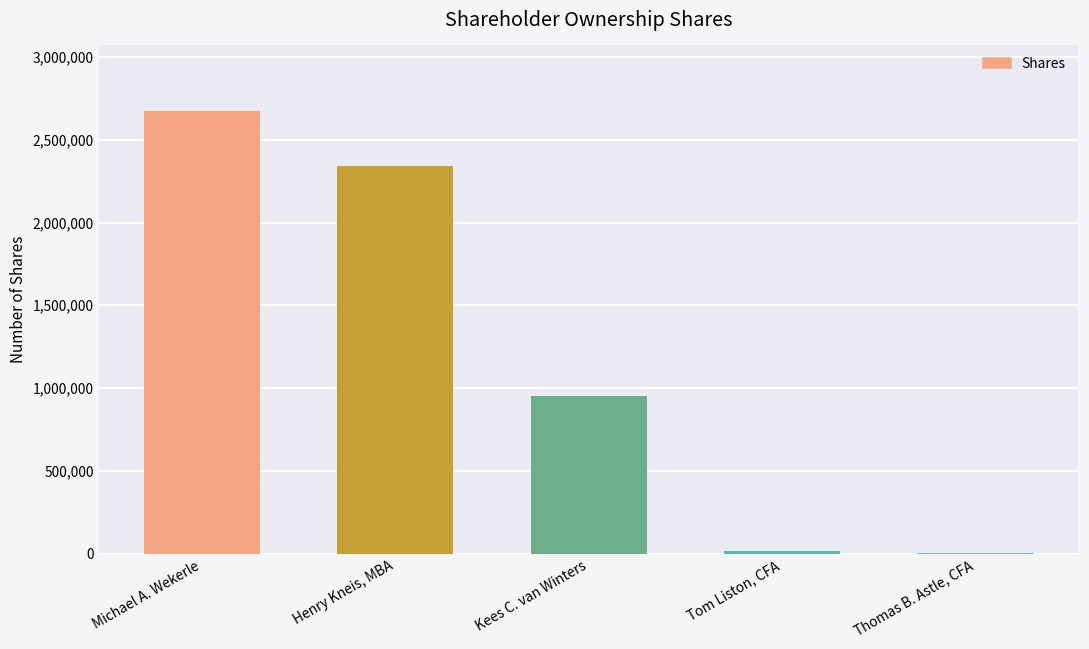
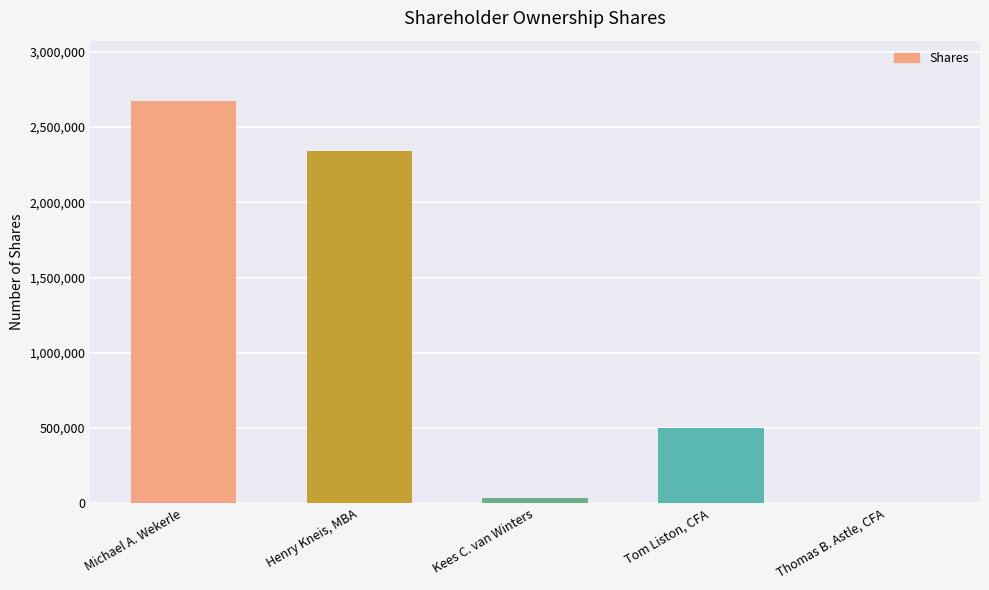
Kees C. van Winters: 950,000 -> 30,000
Tom Liston, CFA: 20,000 -> 500,000
